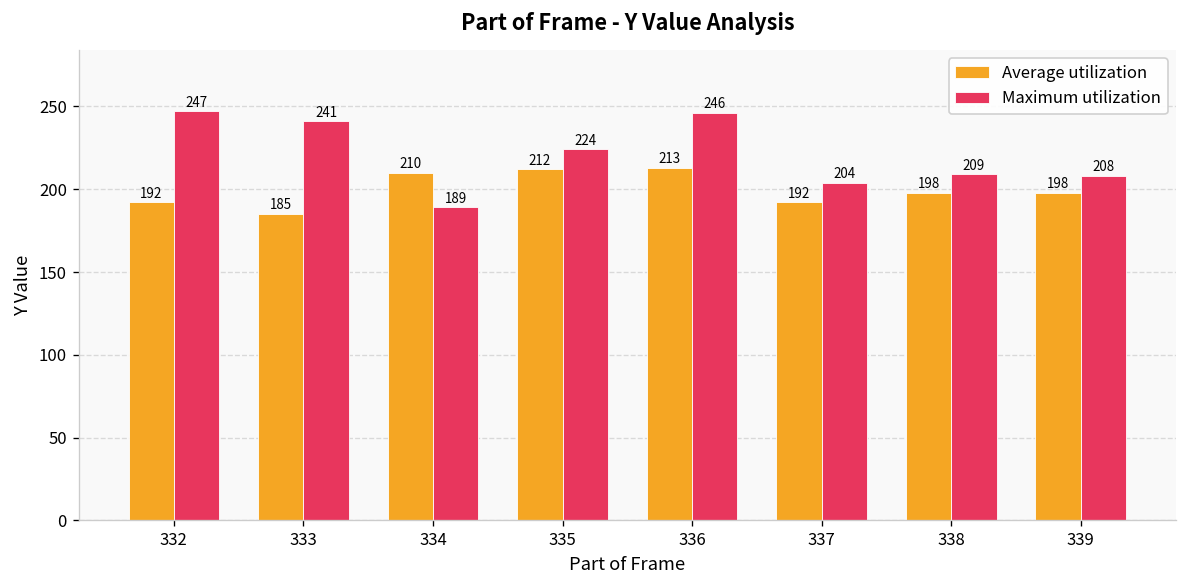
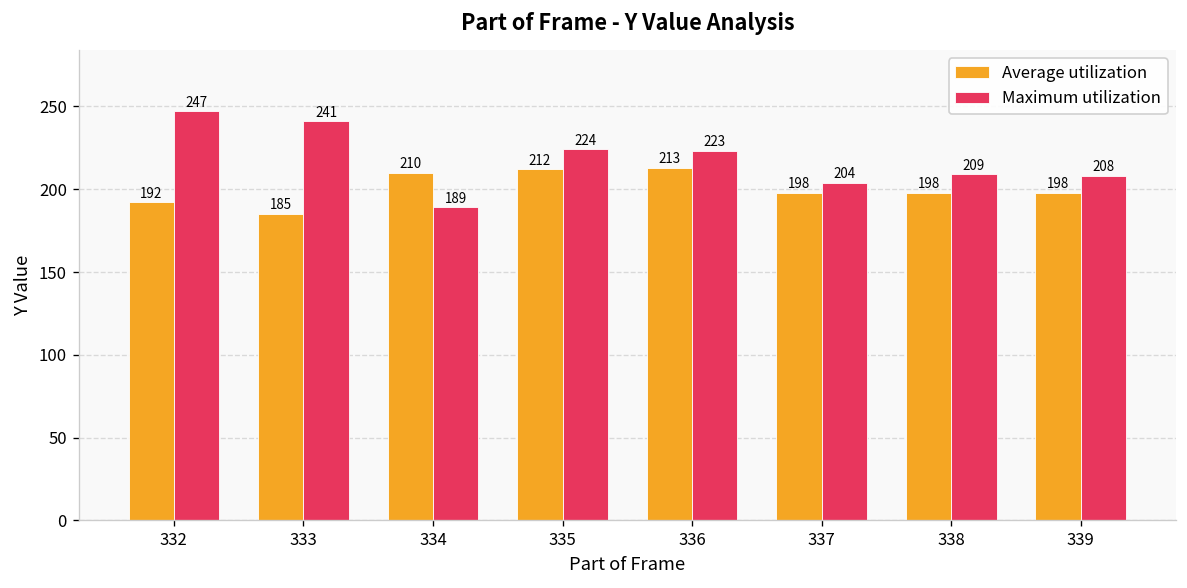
Maximum utilization, 336: 246 -> 223
Average utilization, 337: 192 -> 198
